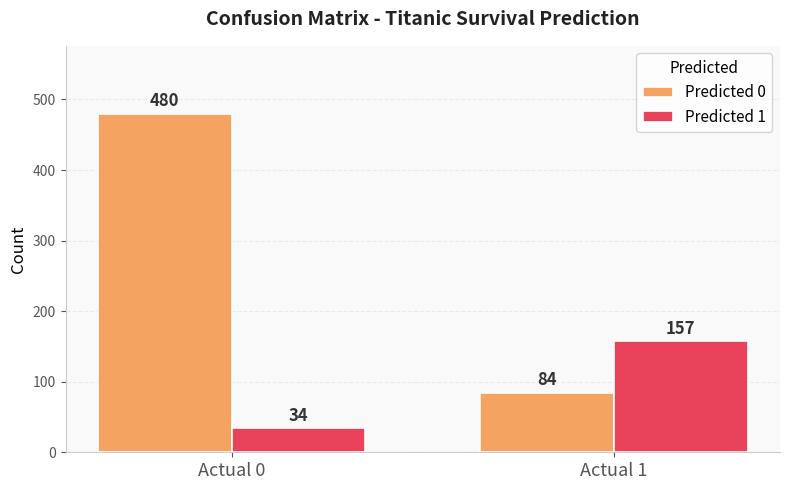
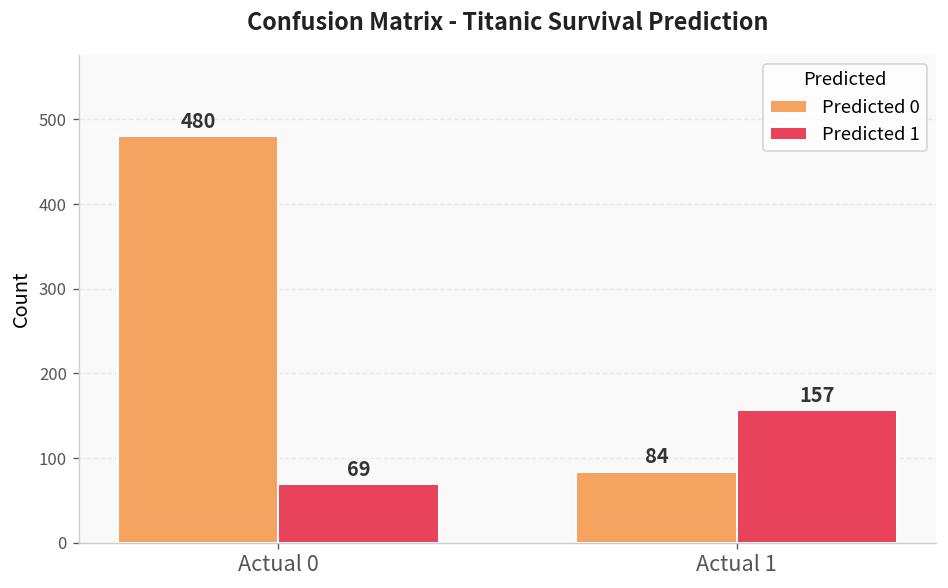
Predicted 1, Actual 0: 34 -> 69
